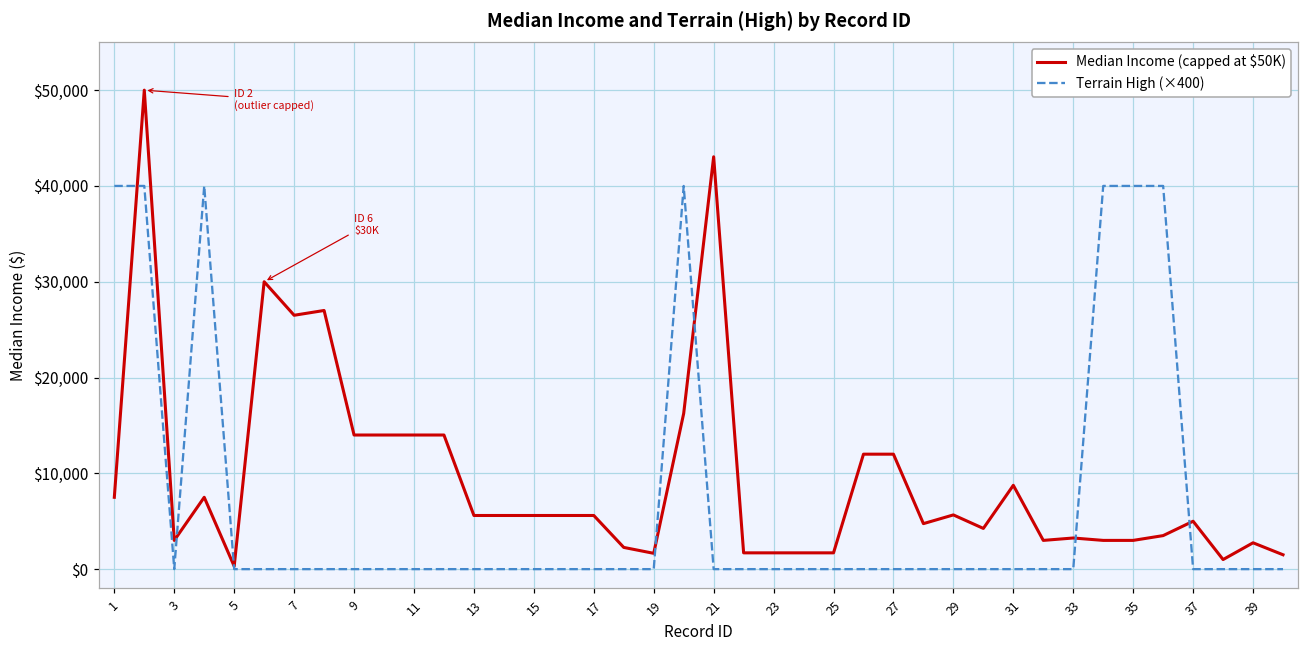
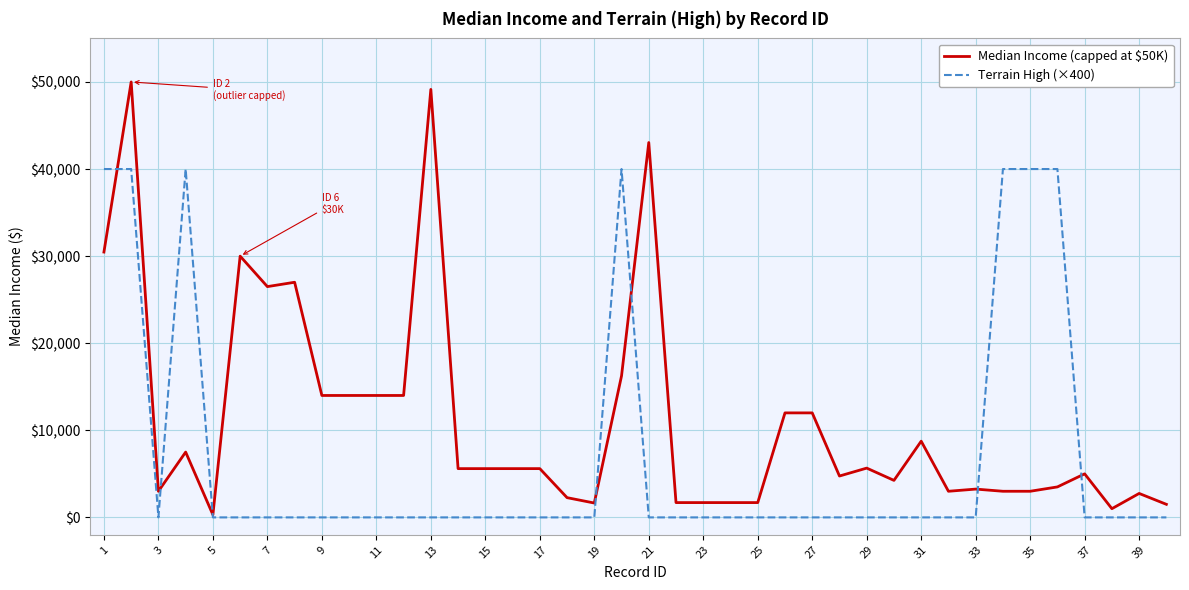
Median Income (capped at $50K), 1: $8,000 -> $30,000
Median Income (capped at $50K), 13: $6,000 -> $49,000
